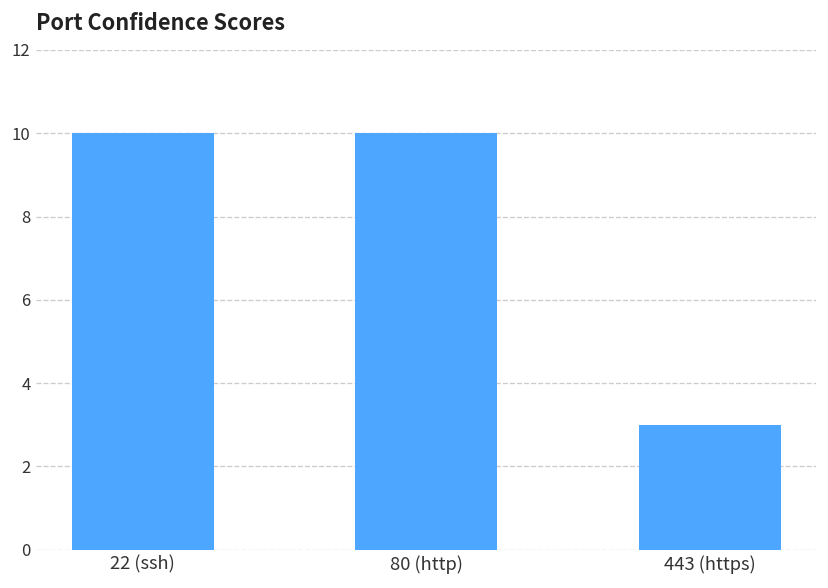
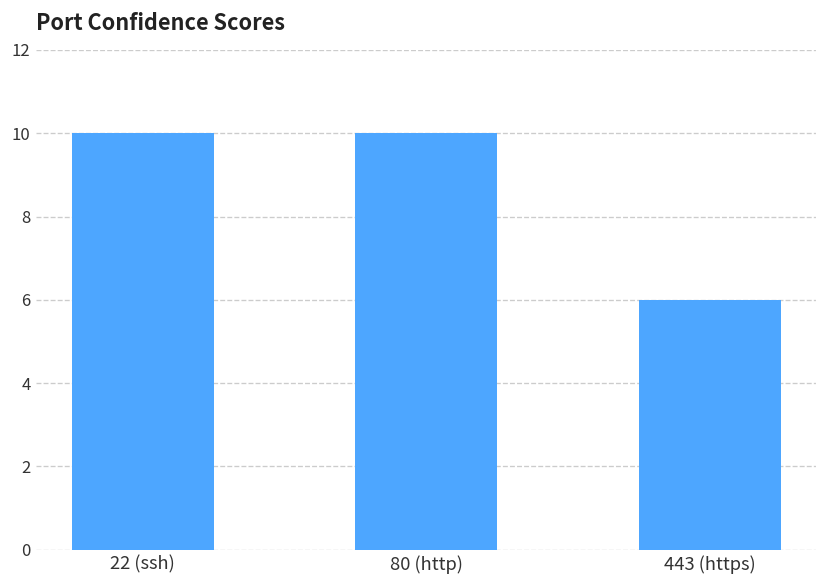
443 (https): 3 -> 6
